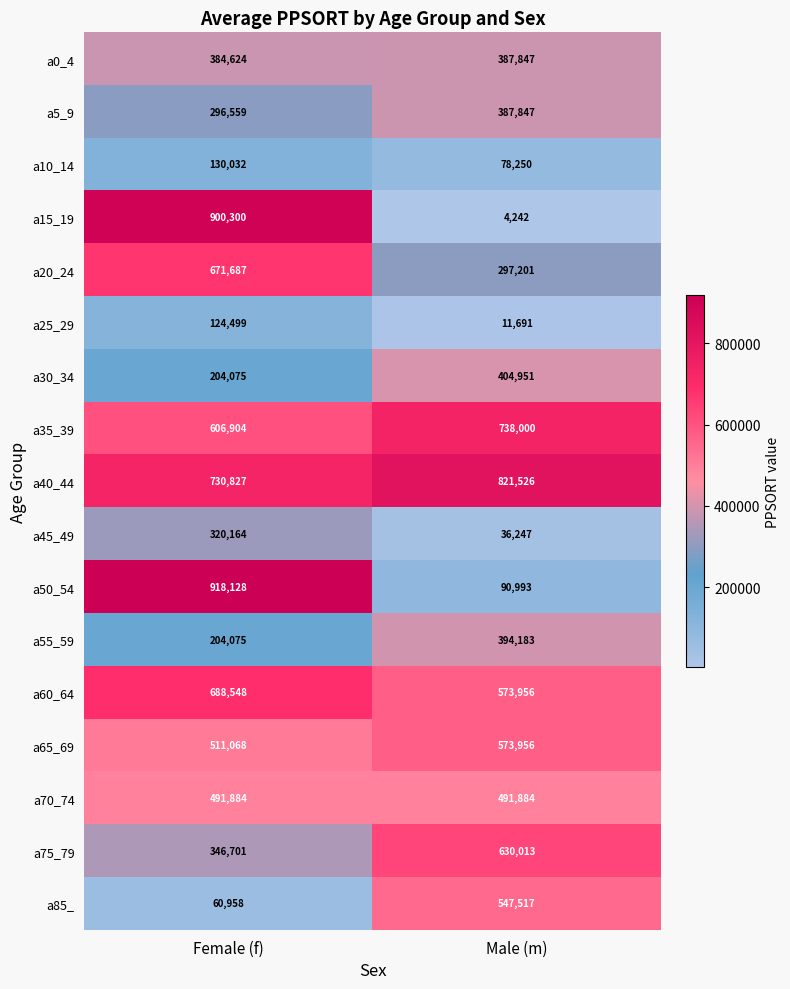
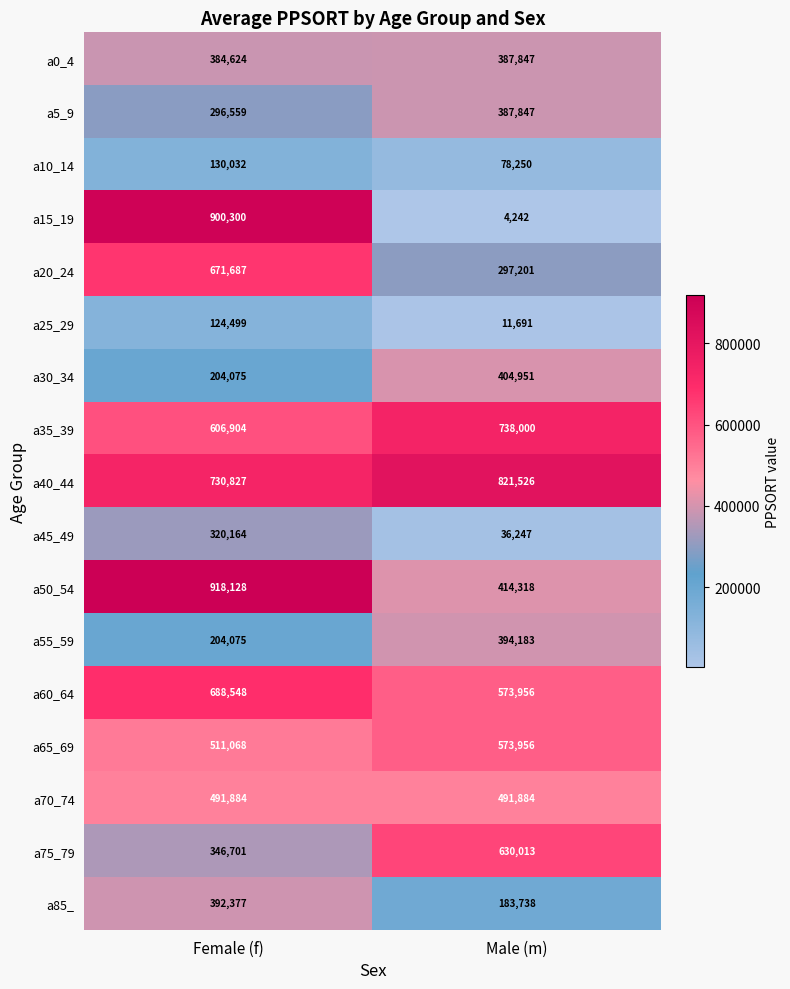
a50_54, Male (m): 90,993 -> 414,318
a85_, Female (f): 60,958 -> 392,377
a85_, Male (m): 547,517 -> 183,738
